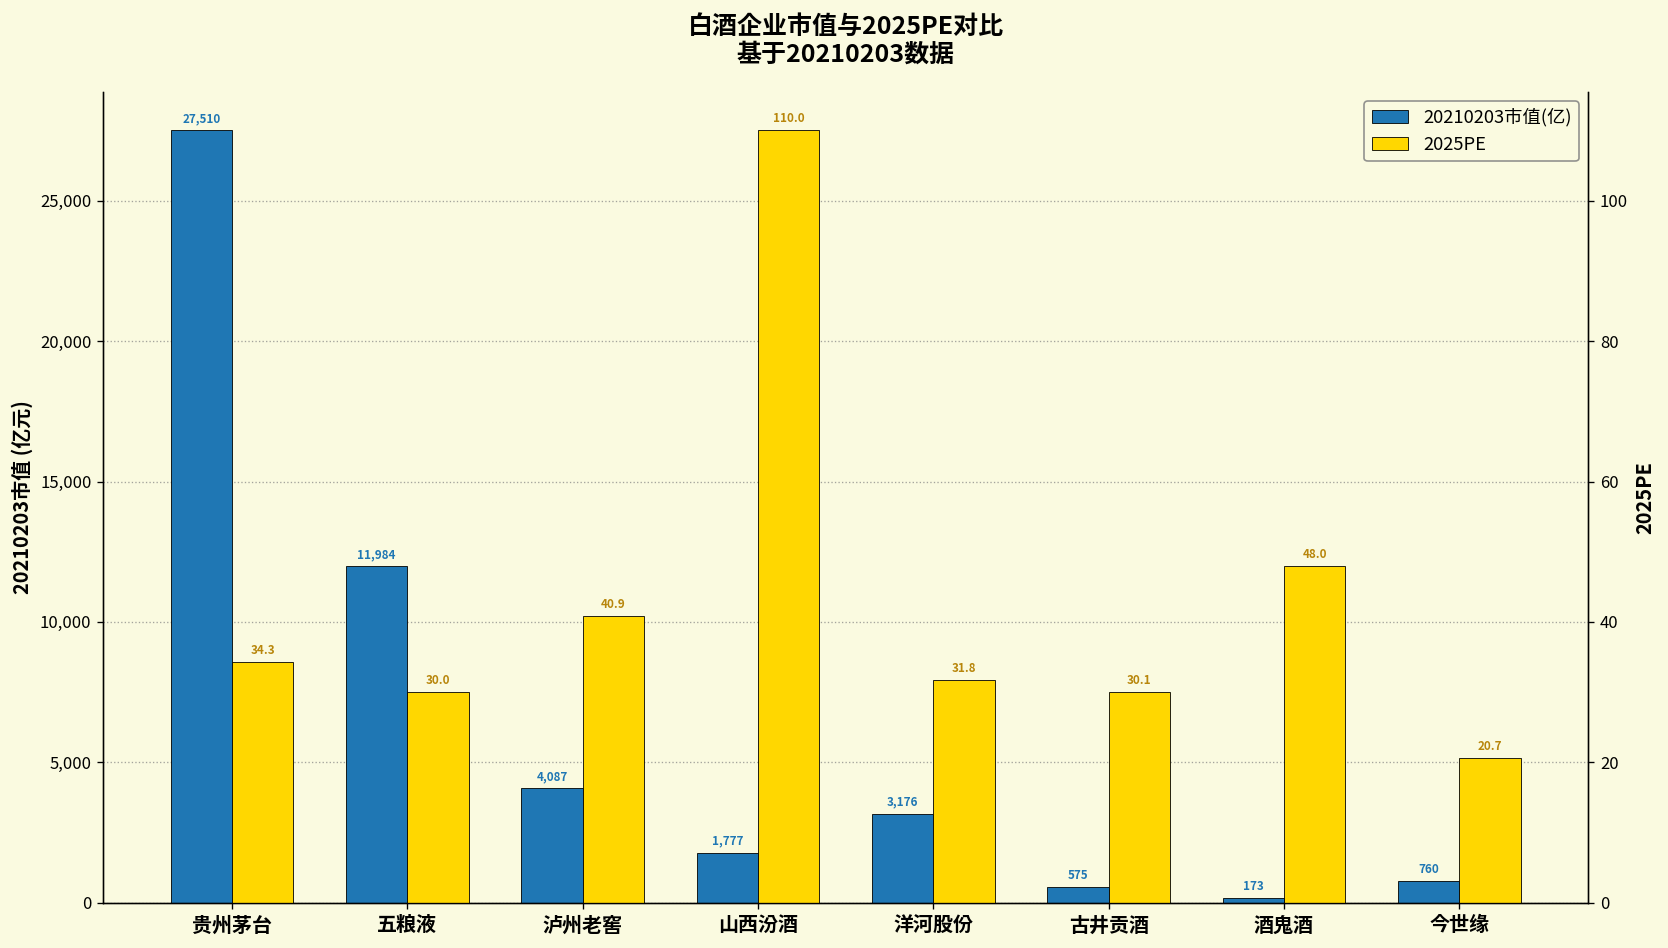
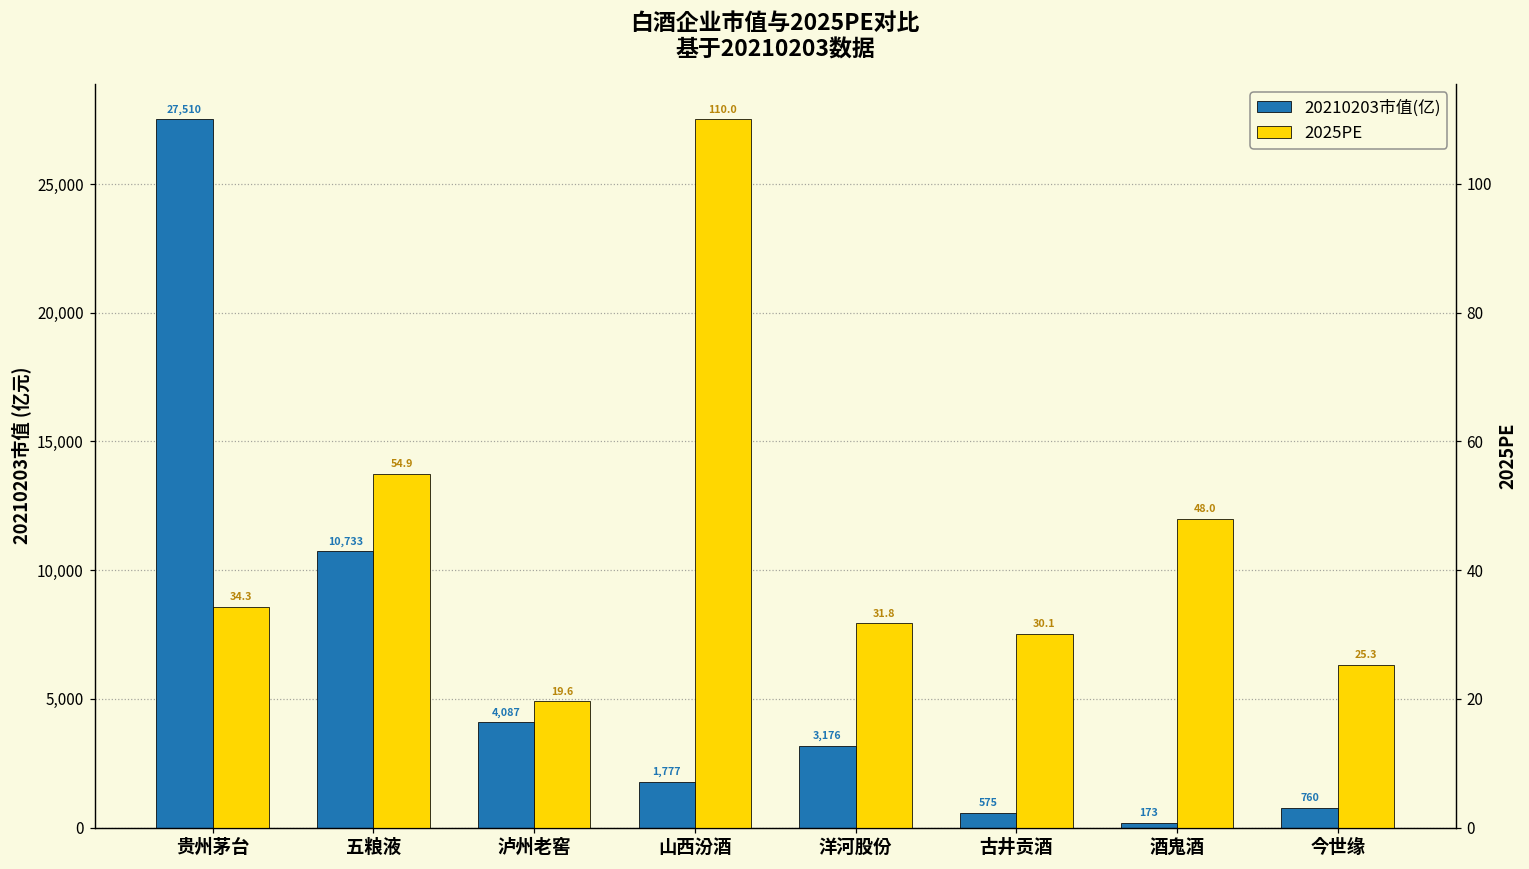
20210203市值(亿), 五粮液: 11,984 -> 10,733
2025PE, 五粮液: 30.0 -> 54.9
2025PE, 泸州老窖: 40.9 -> 19.6
2025PE, 今世缘: 20.7 -> 25.3
